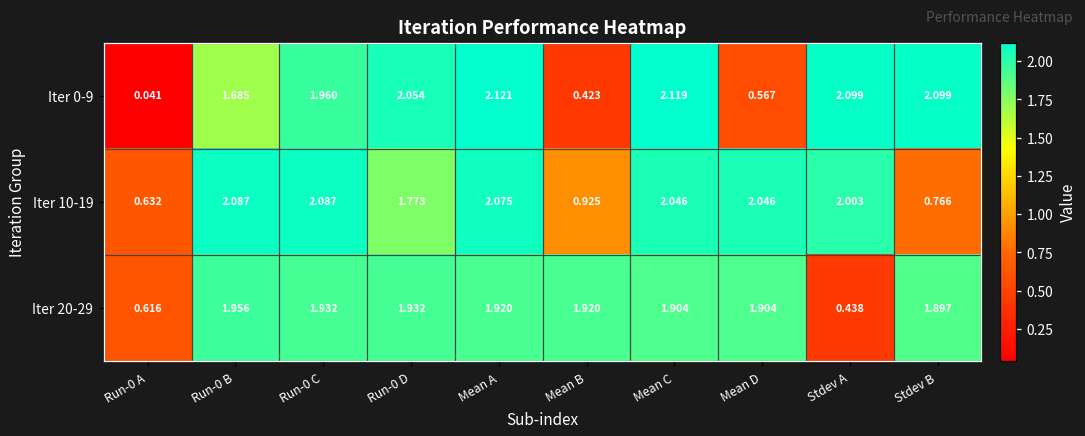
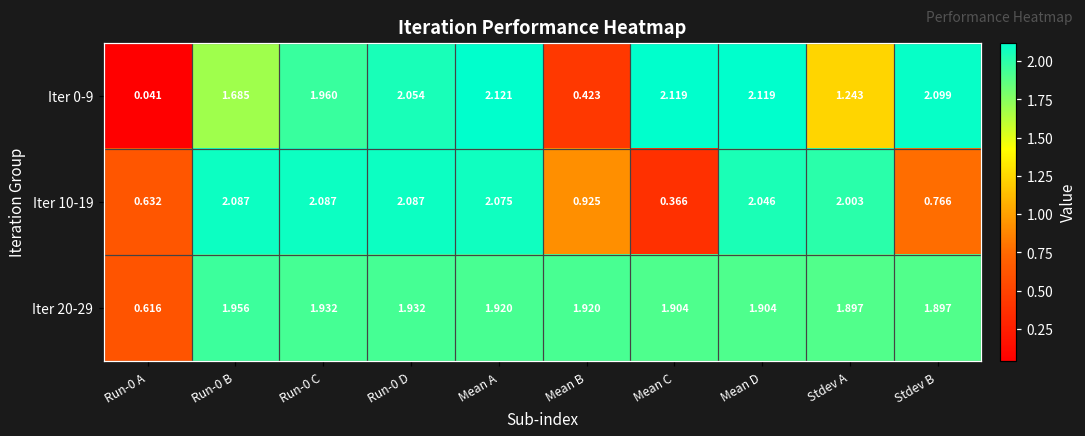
Iter 0-9, Mean D: 0.567 -> 2.119
Iter 0-9, Stdev A: 2.099 -> 1.243
Iter 10-19, Run-0 D: 1.773 -> 2.087
Iter 10-19, Mean C: 2.046 -> 0.366
Iter 20-29, Stdev A: 0.438 -> 1.897
